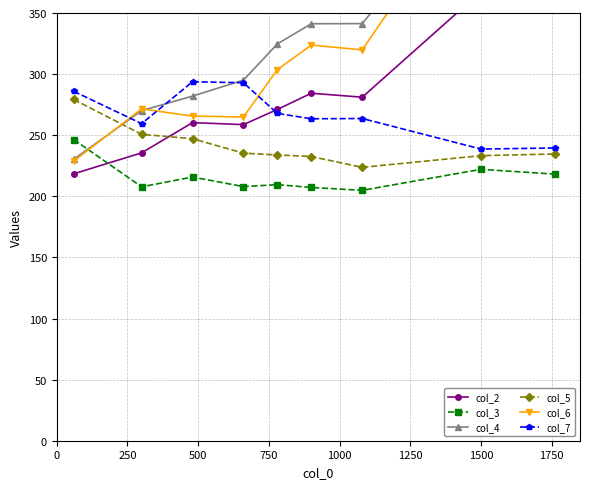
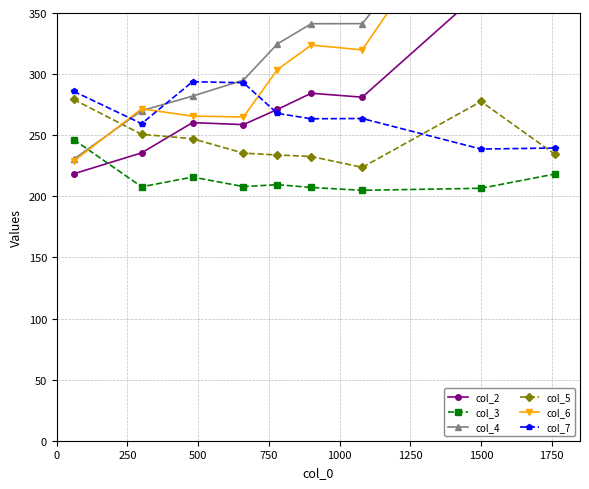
col_3, 1500: 222 -> 207
col_5, 1500: 233 -> 278
